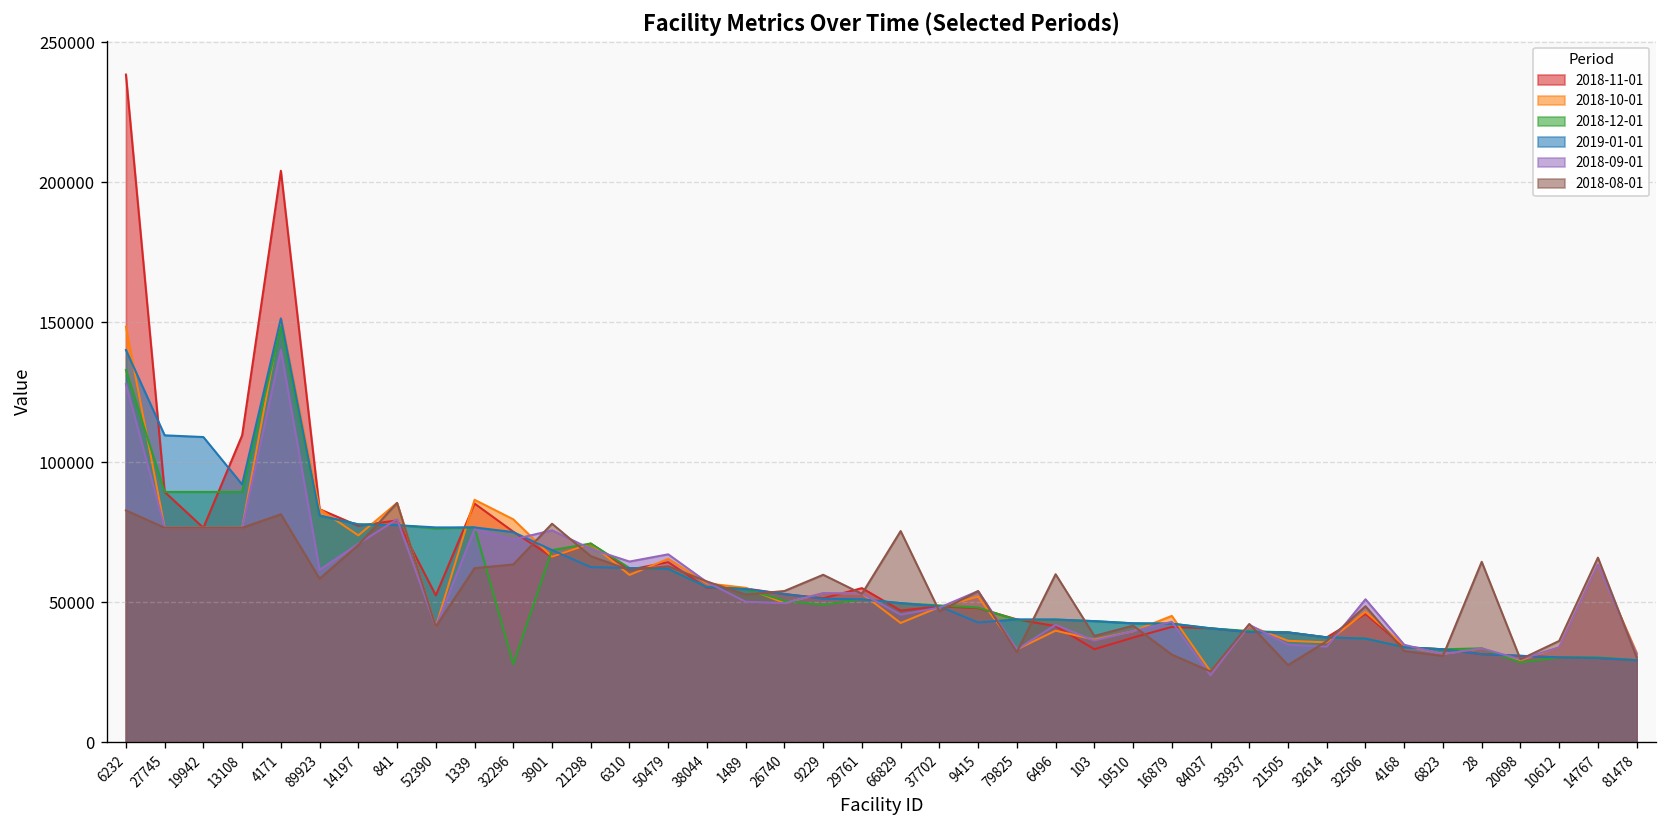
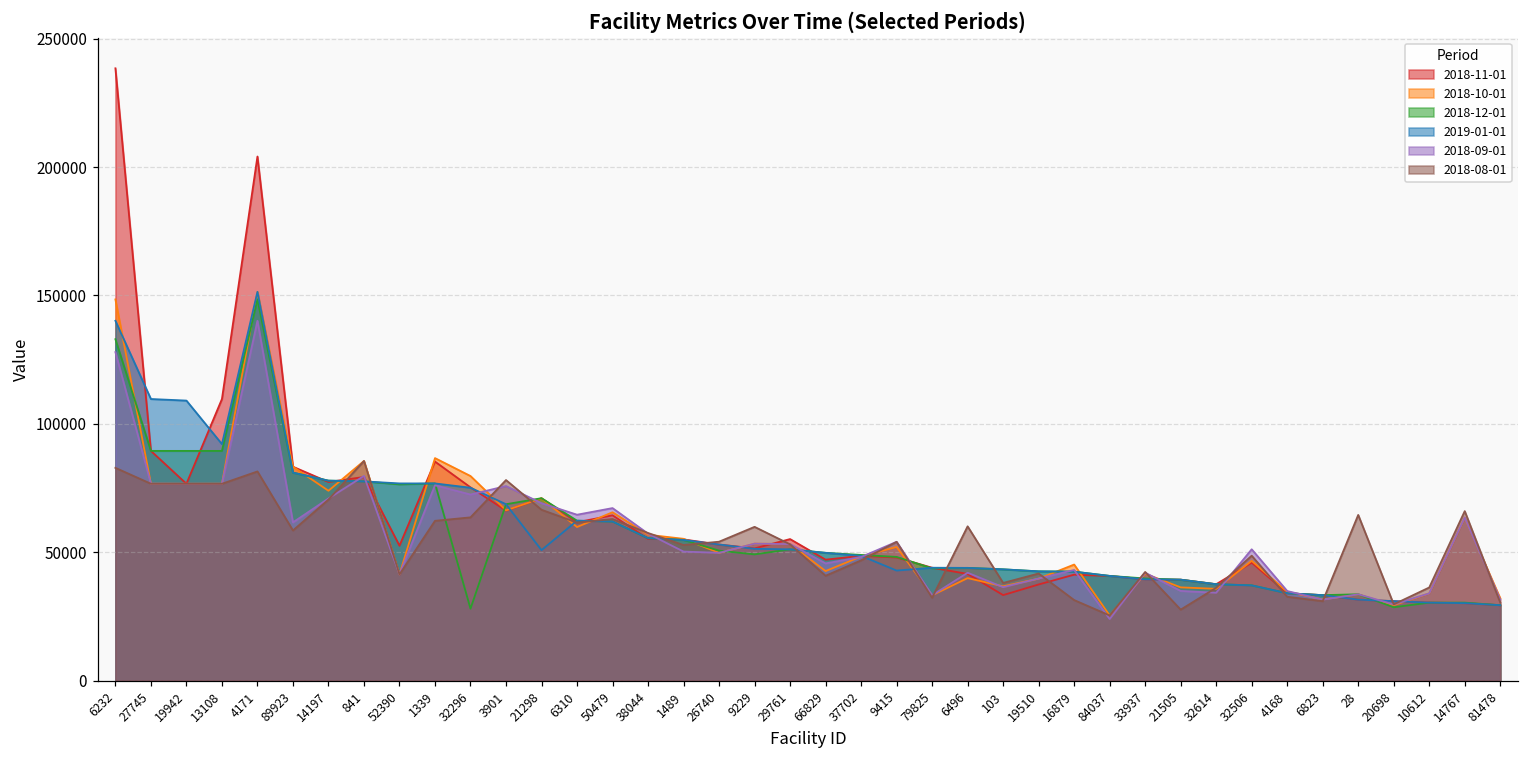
2019-01-01, 21298: 63000 -> 51000
2018-08-01, 66829: 75000 -> 41000
